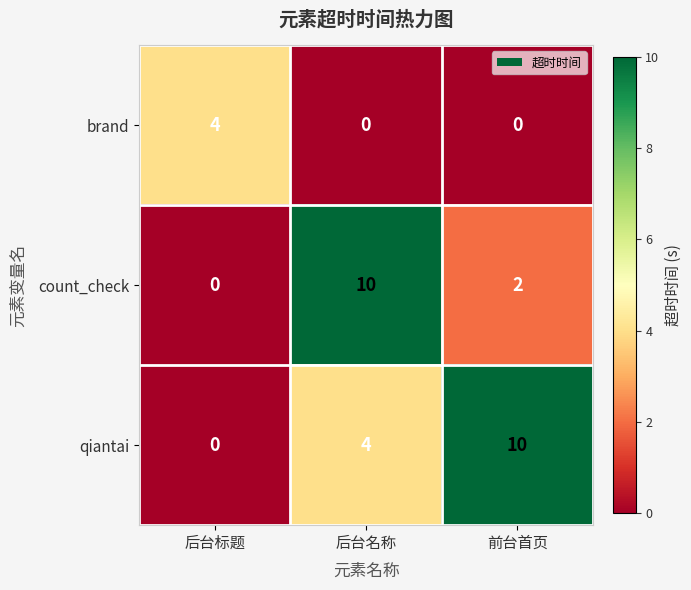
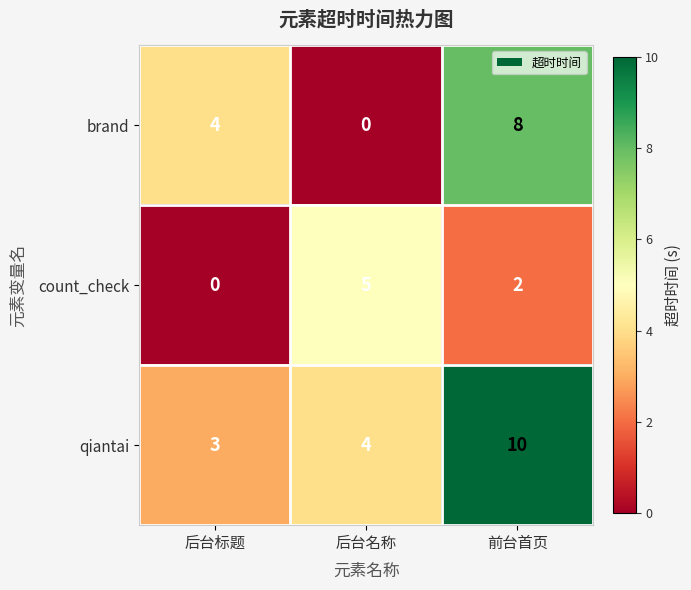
brand, 前台首页: 0 -> 8
count_check, 后台名称: 10 -> 5
qiantai, 后台标题: 0 -> 3
